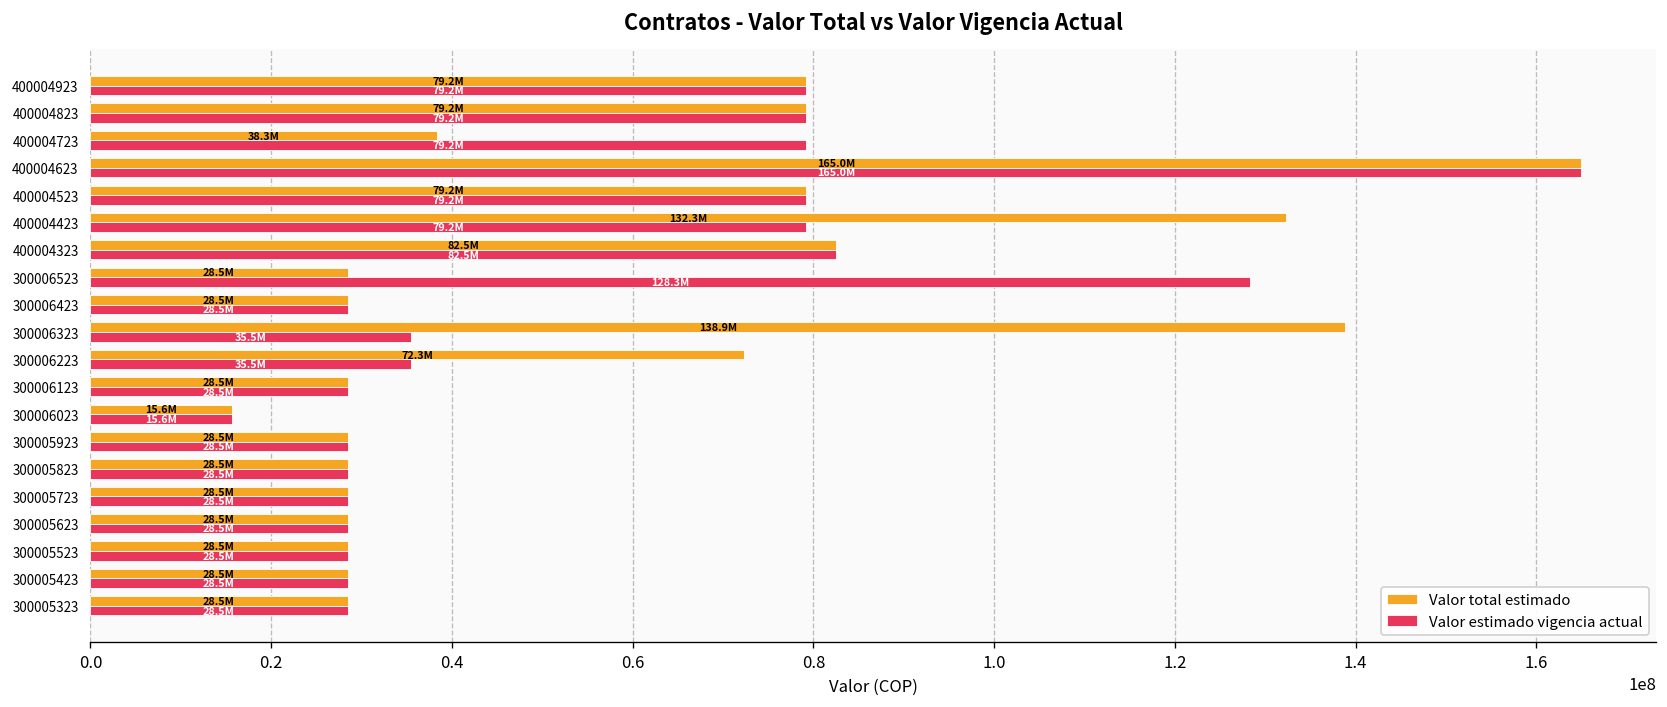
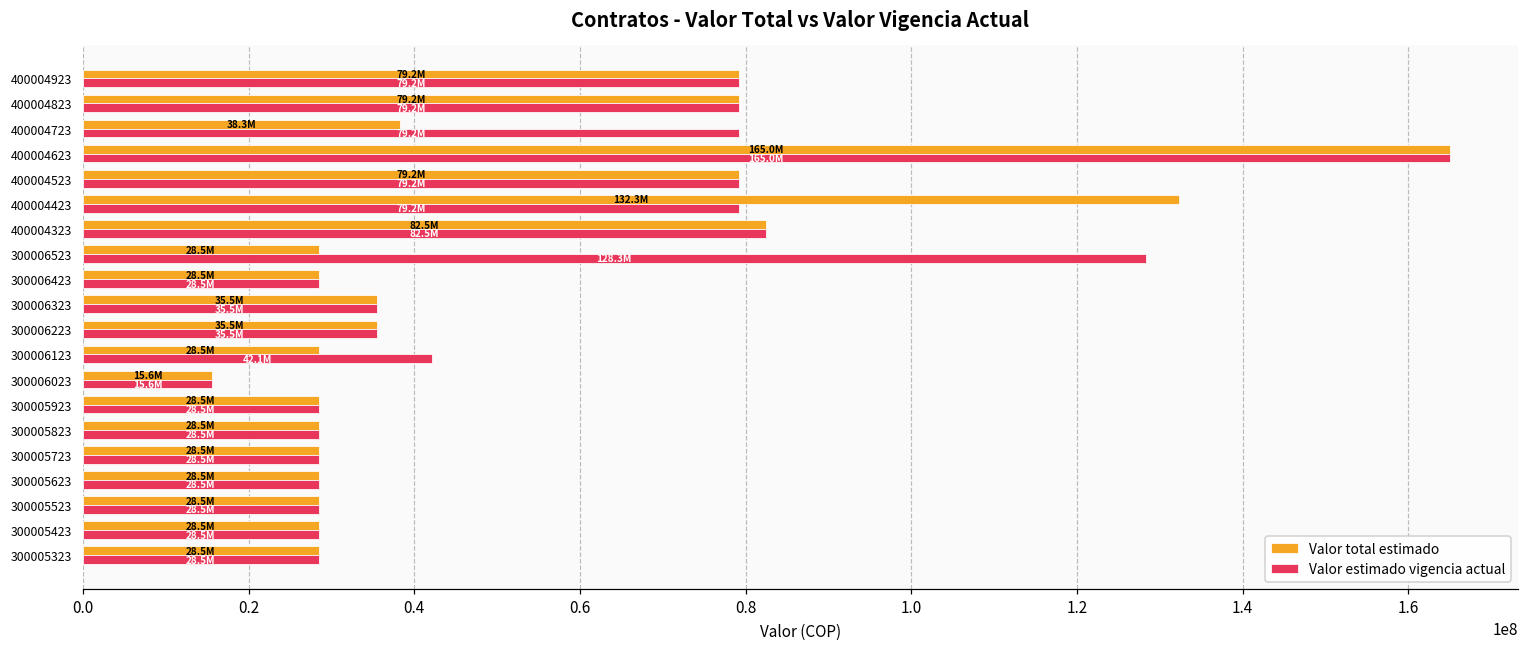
Valor total estimado, 300006323: 138.9M -> 35.5M
Valor total estimado, 300006223: 72.3M -> 35.5M
Valor estimado vigencia actual, 300006123: 28.5M -> 42.1M
